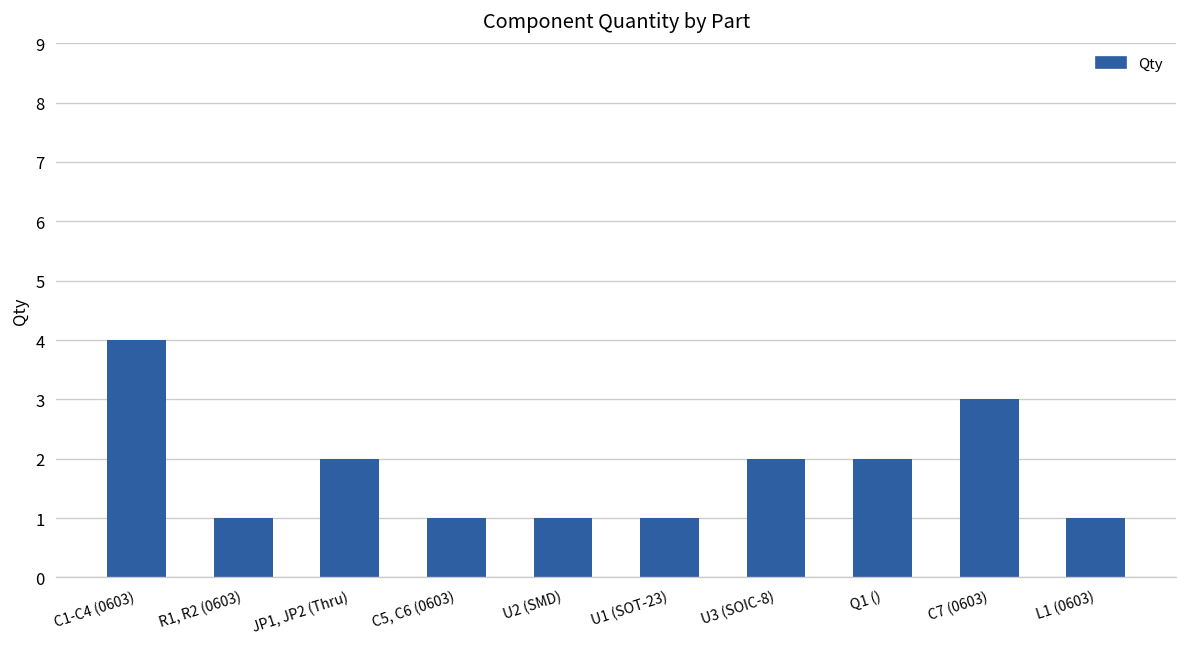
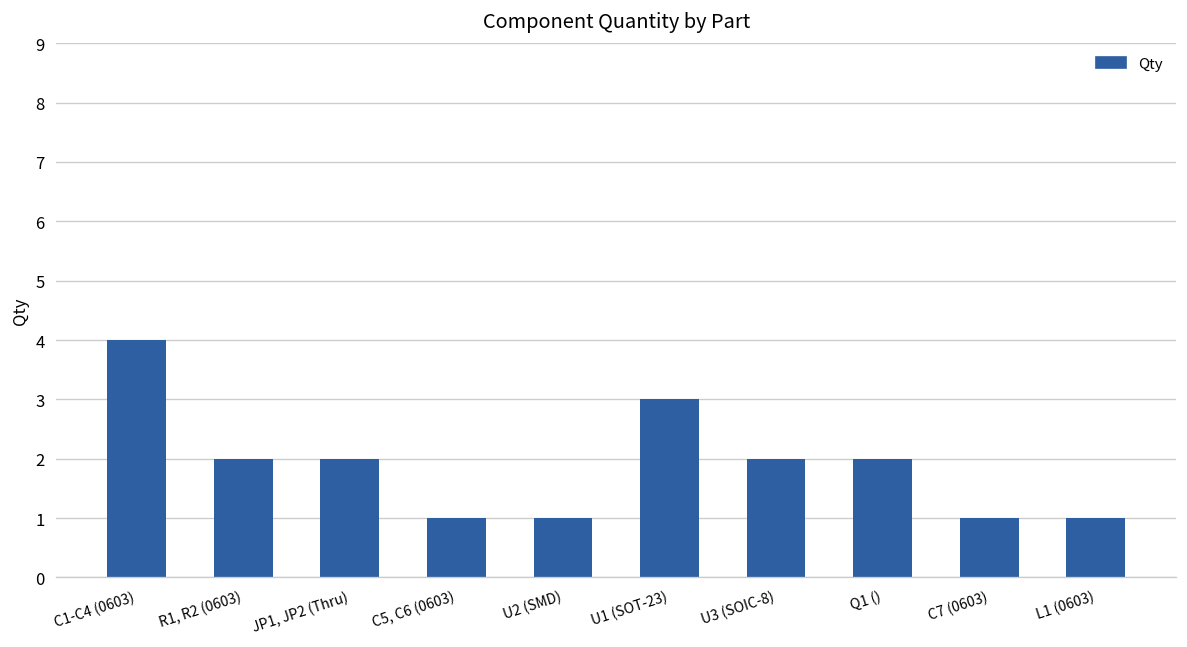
R1, R2 (0603): 1 -> 2
U1 (SOT-23): 1 -> 3
C7 (0603): 3 -> 1
